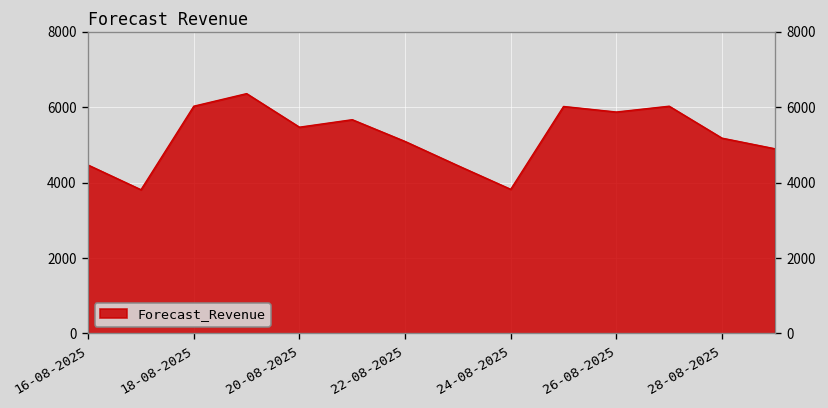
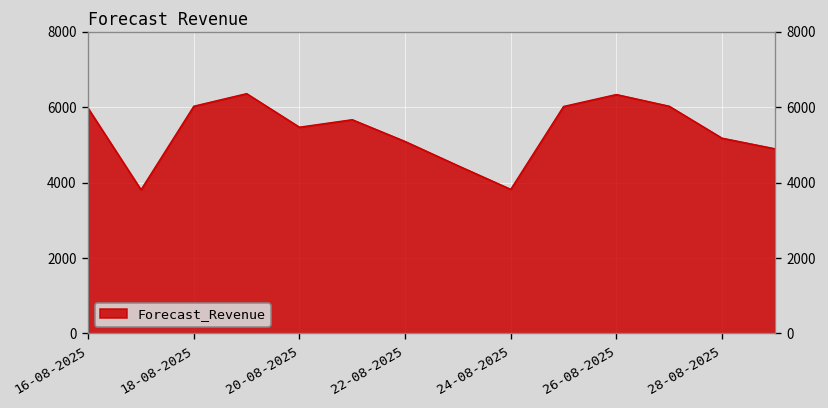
16-08-2025: 4500 -> 6000
26-08-2025: 5900 -> 6300
